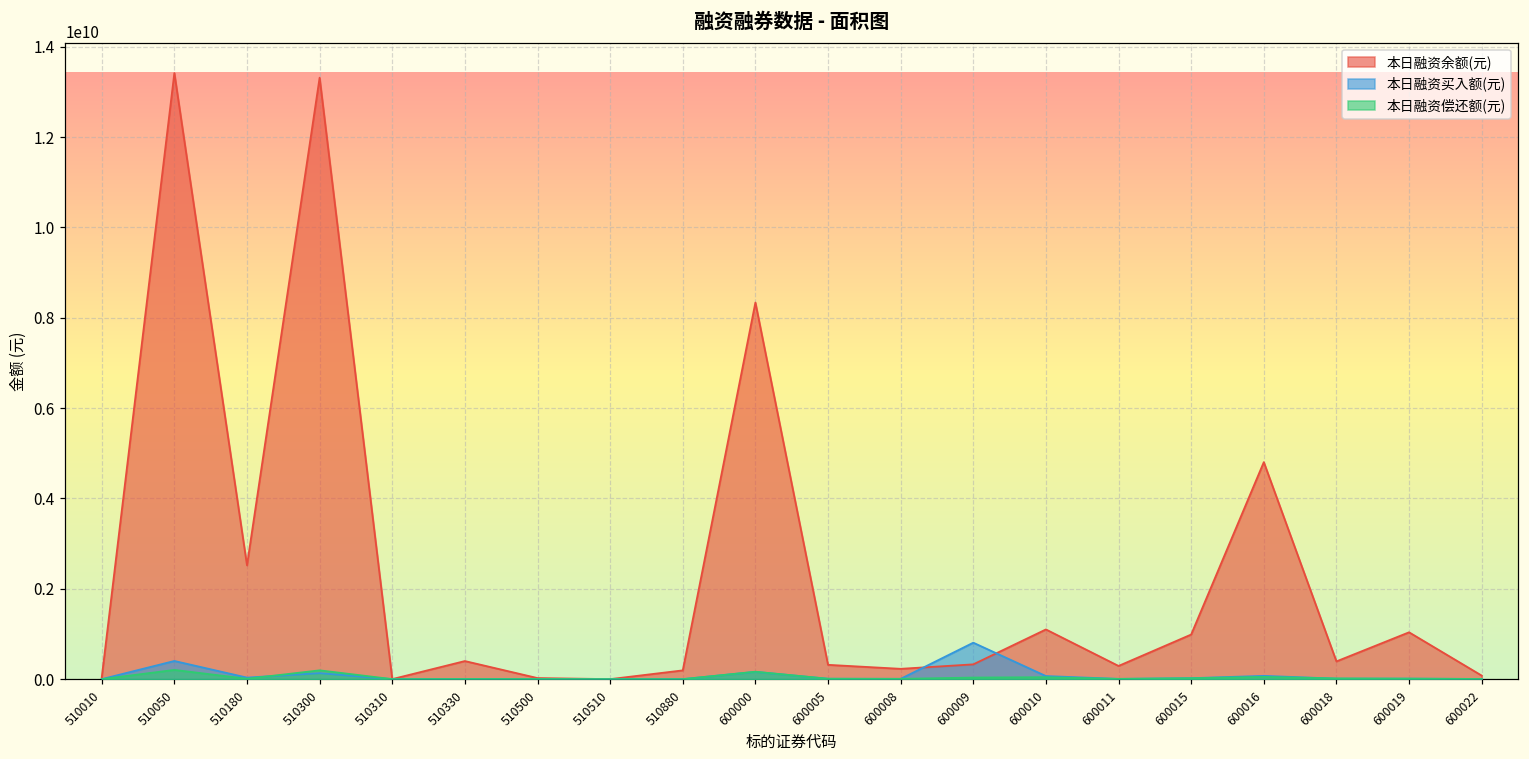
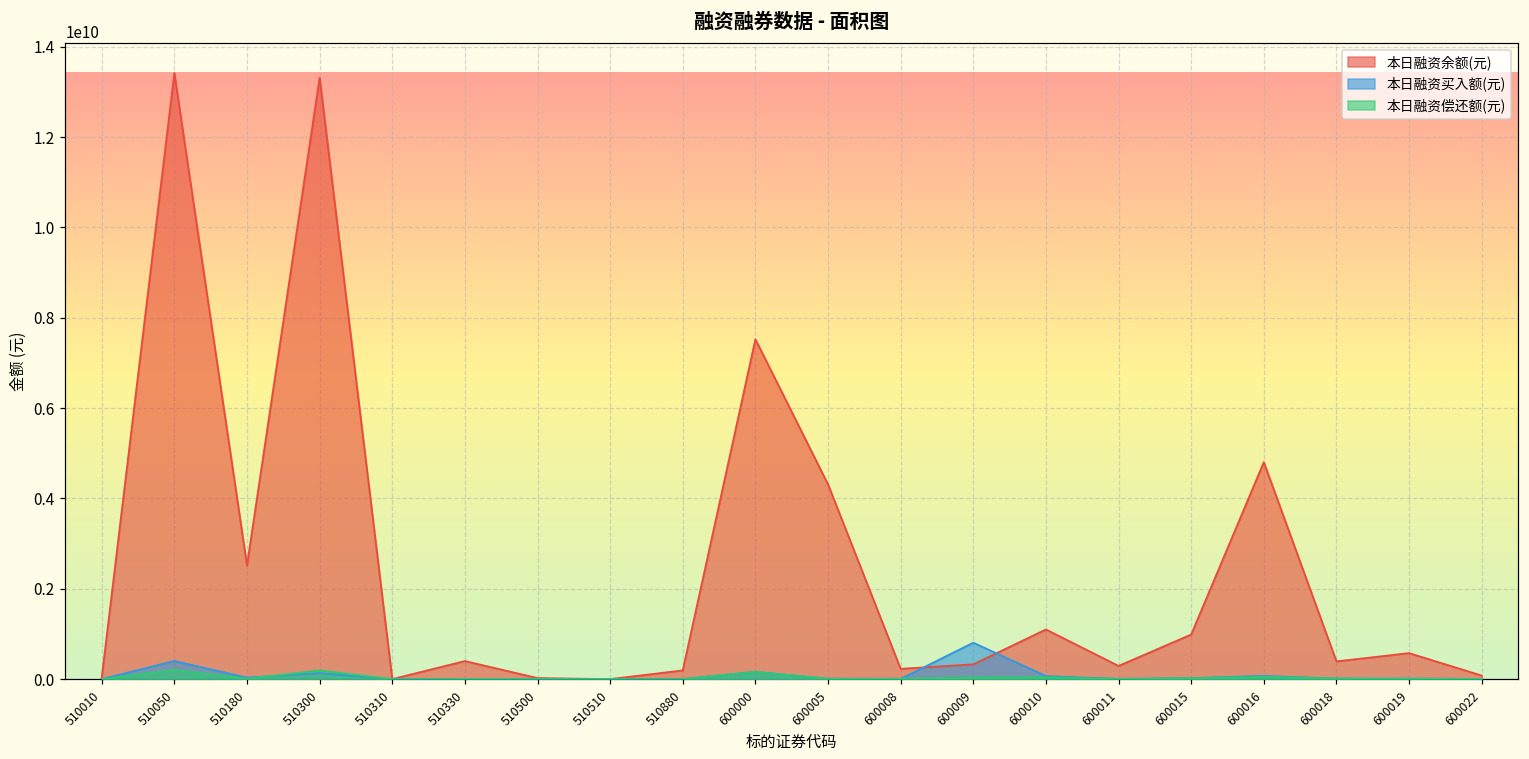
本日融资余额(元), 600000: 8300000000 -> 7500000000
本日融资余额(元), 600005: 300000000 -> 4300000000
本日融资余额(元), 600019: 1000000000 -> 600000000
